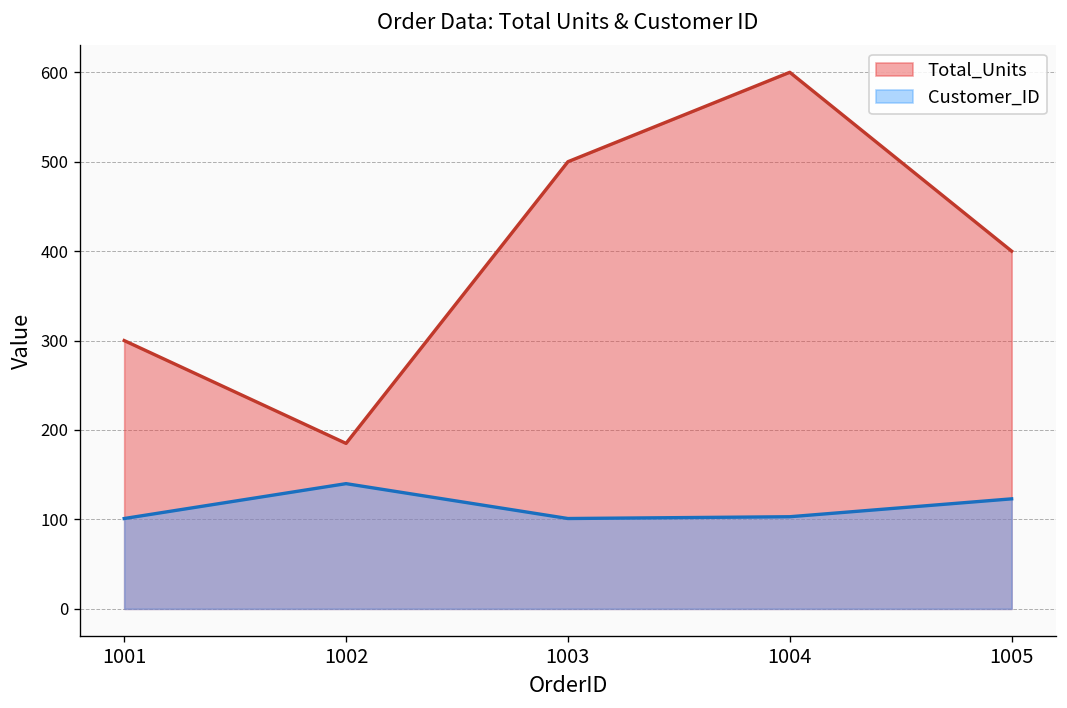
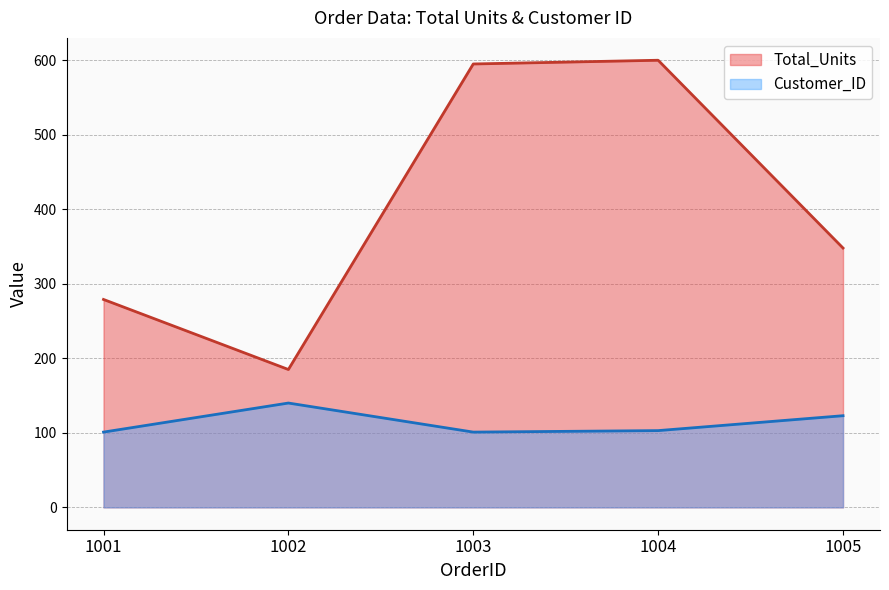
Total_Units, 1001: 300 -> 280
Total_Units, 1003: 500 -> 600
Total_Units, 1005: 400 -> 350
